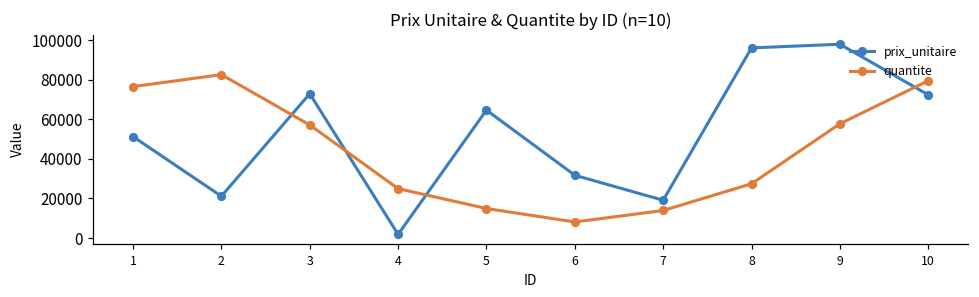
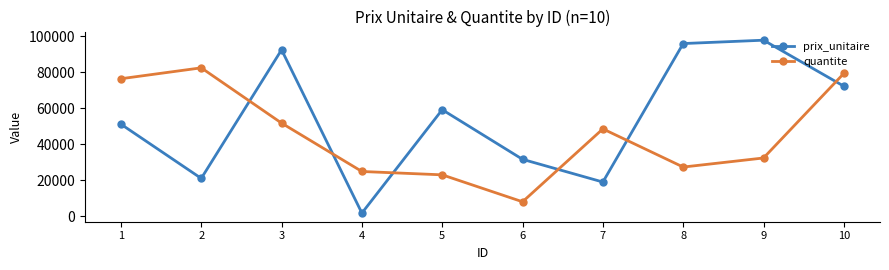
prix_unitaire, 3: 73000 -> 93000
quantite, 3: 57000 -> 52000
prix_unitaire, 5: 65000 -> 59000
quantite, 5: 15000 -> 23000
quantite, 7: 14000 -> 49000
quantite, 9: 58000 -> 32000
